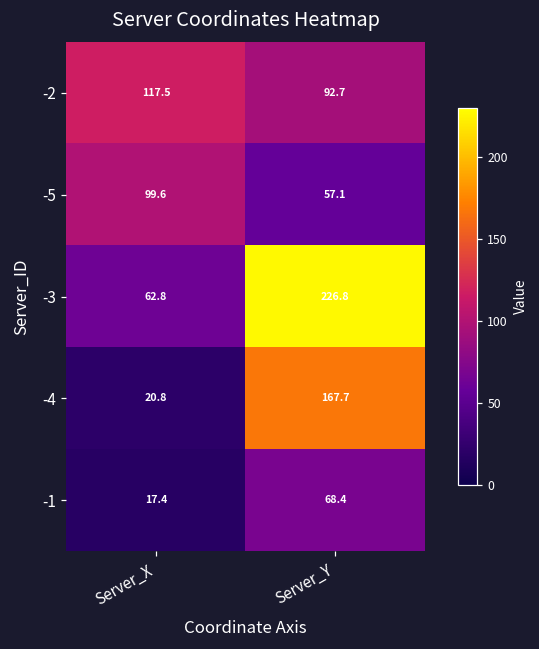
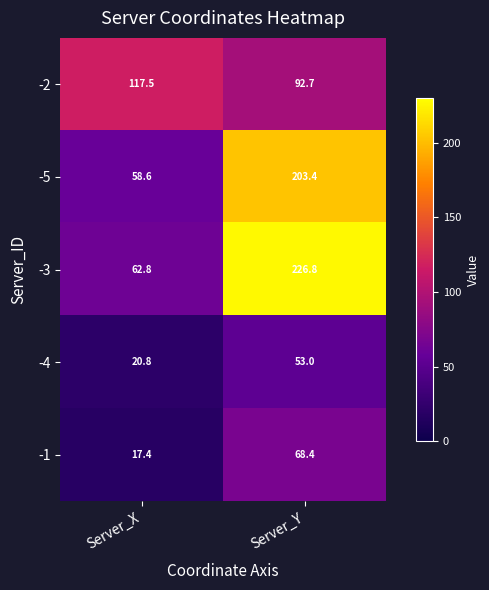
-5, Server_X: 99.6 -> 58.6
-5, Server_Y: 57.1 -> 203.4
-4, Server_Y: 167.7 -> 53.0
